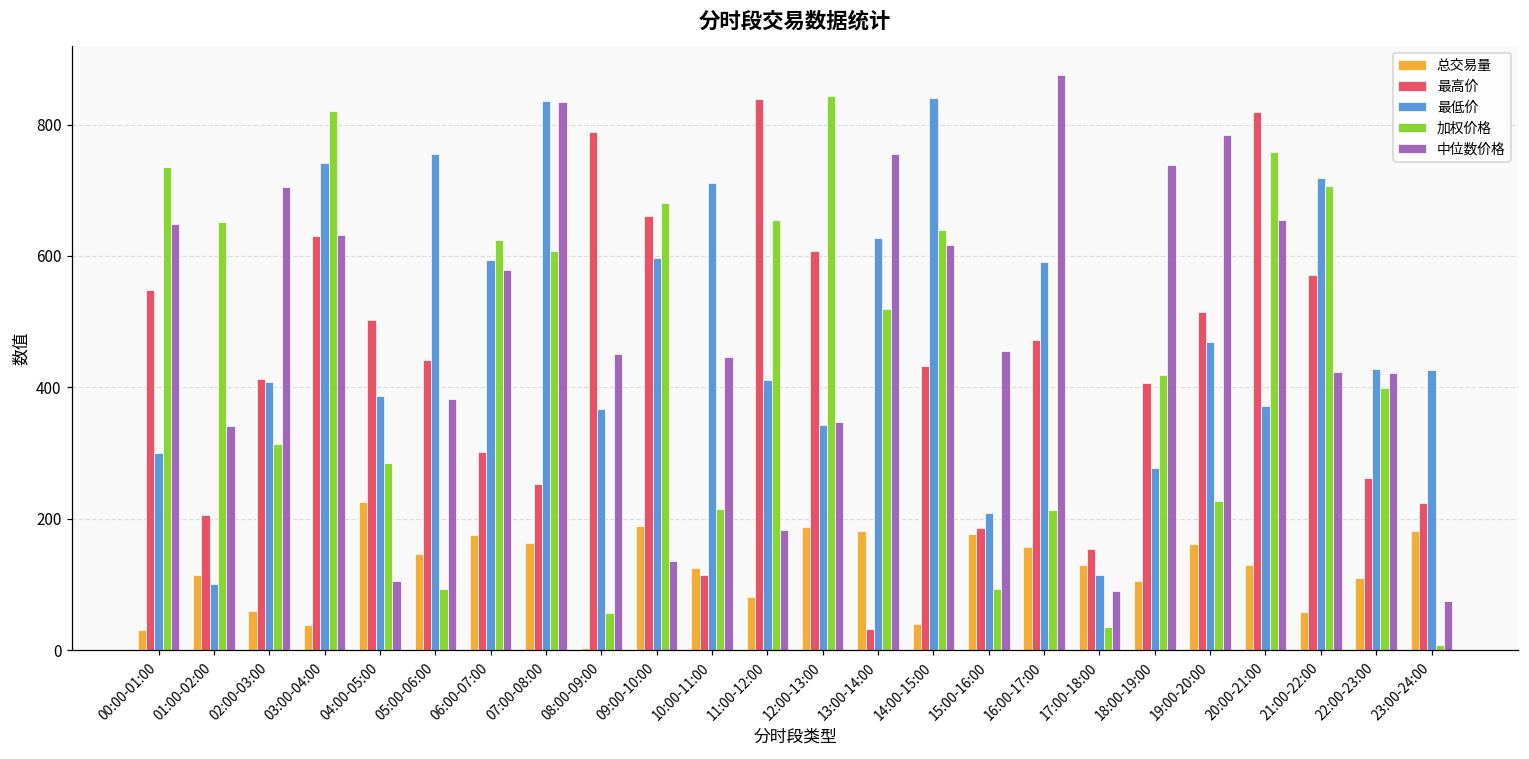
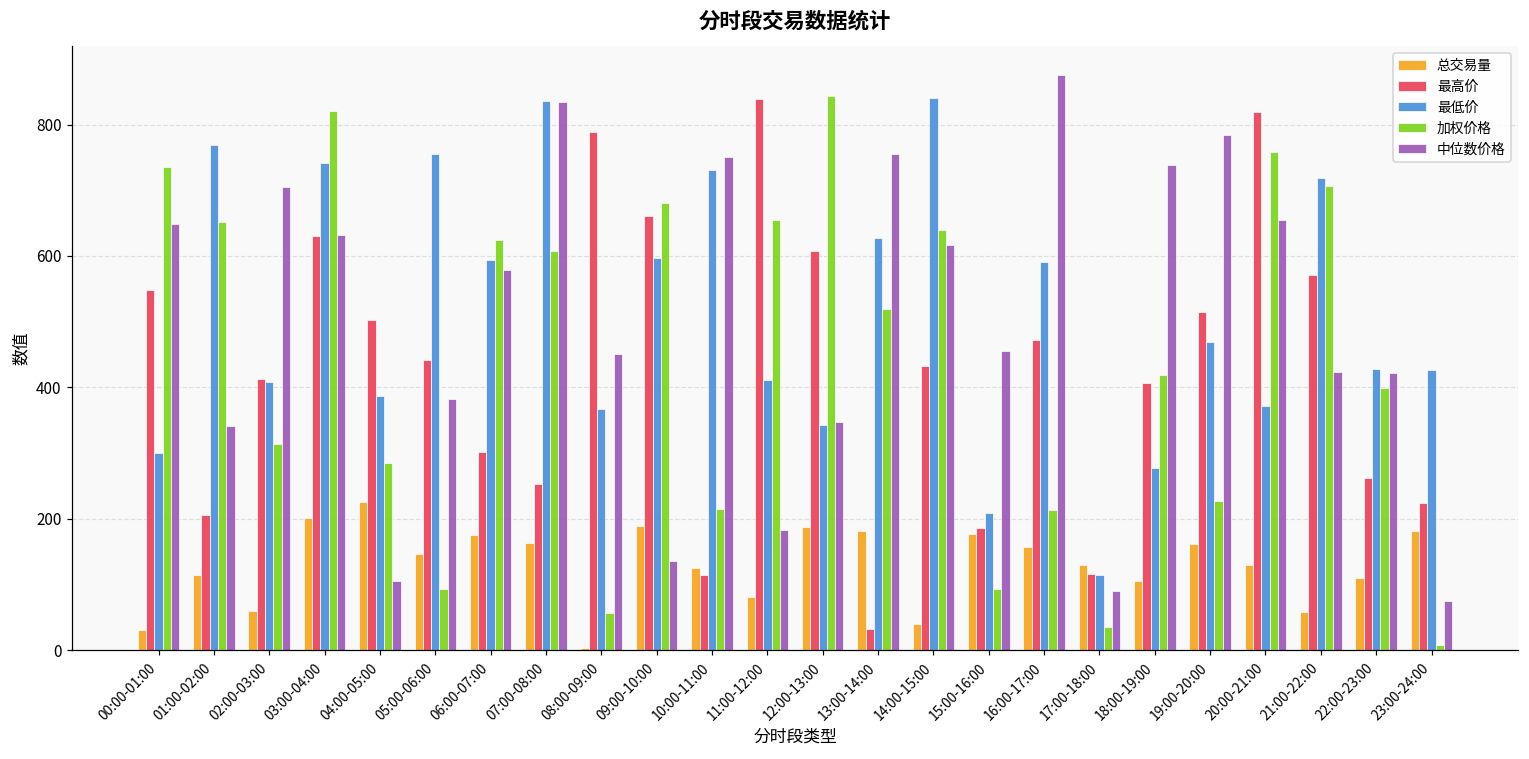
最低价, 01:00-02:00: 100 -> 770
总交易量, 03:00-04:00: 40 -> 200
最低价, 10:00-11:00: 710 -> 730
中位数价格, 10:00-11:00: 450 -> 750
最高价, 17:00-18:00: 150 -> 120
